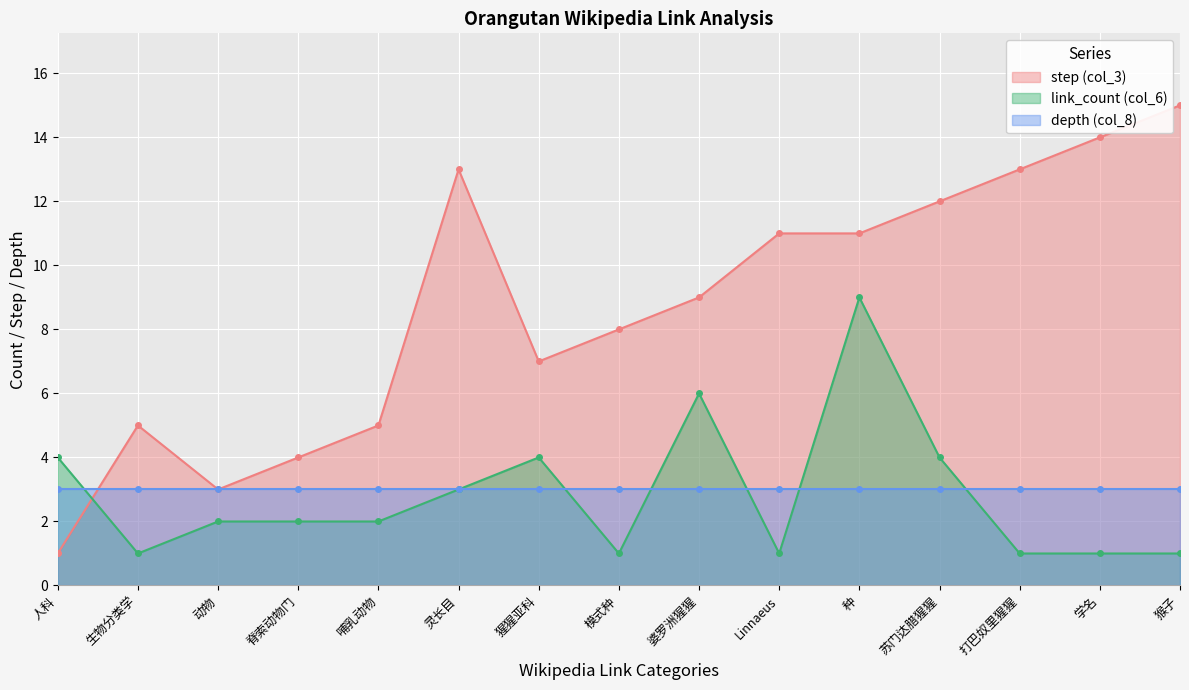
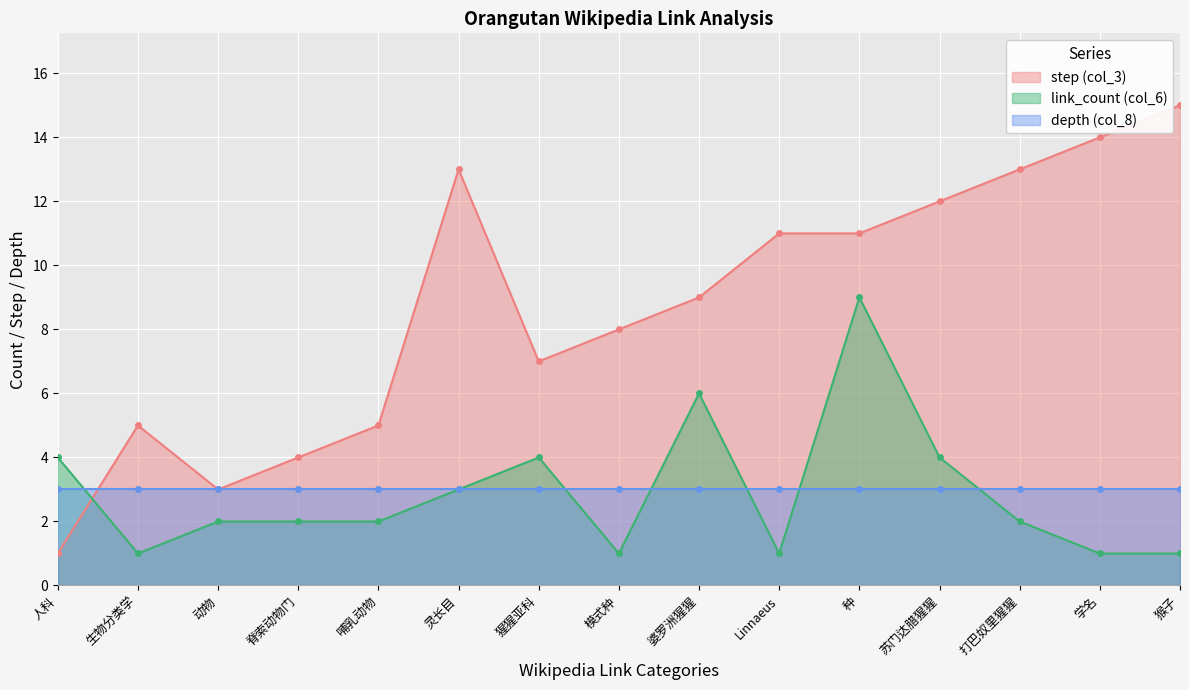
link_count (col_6), 打巴奴里猩猩: 1 -> 2
